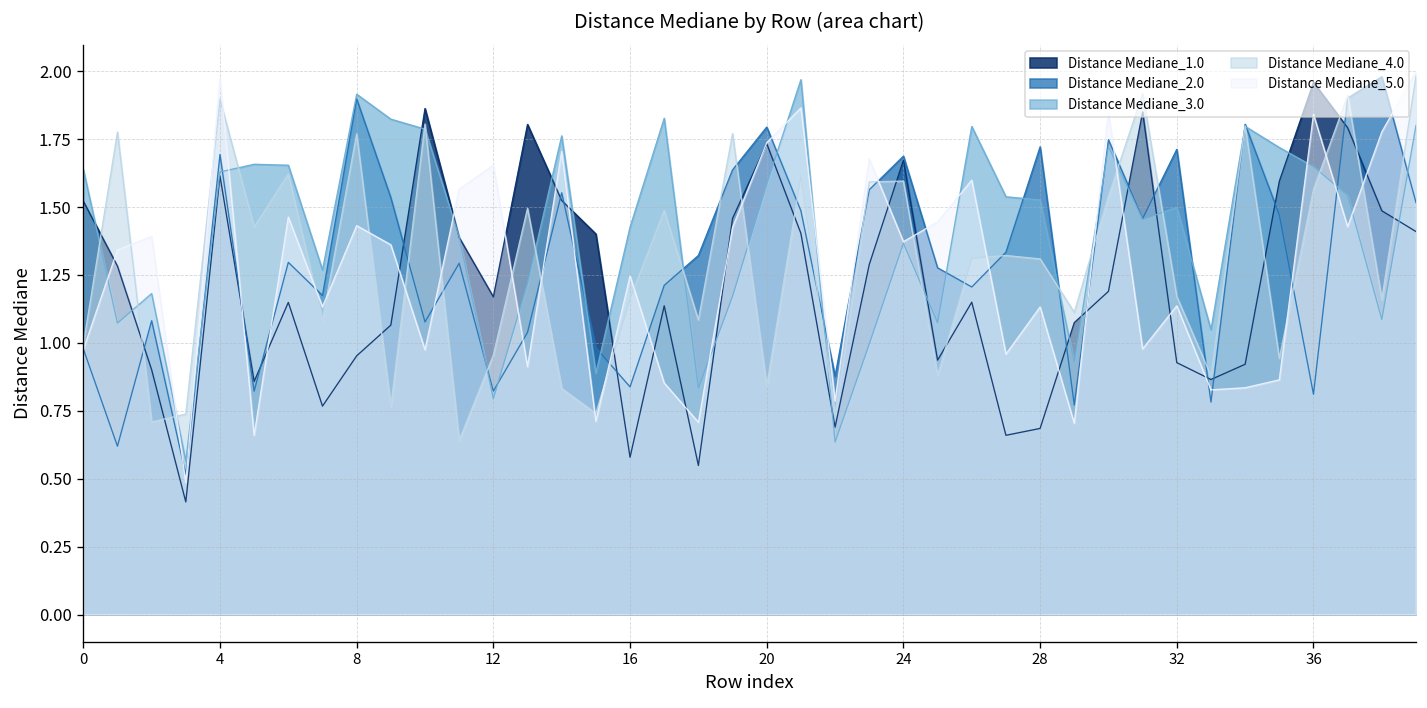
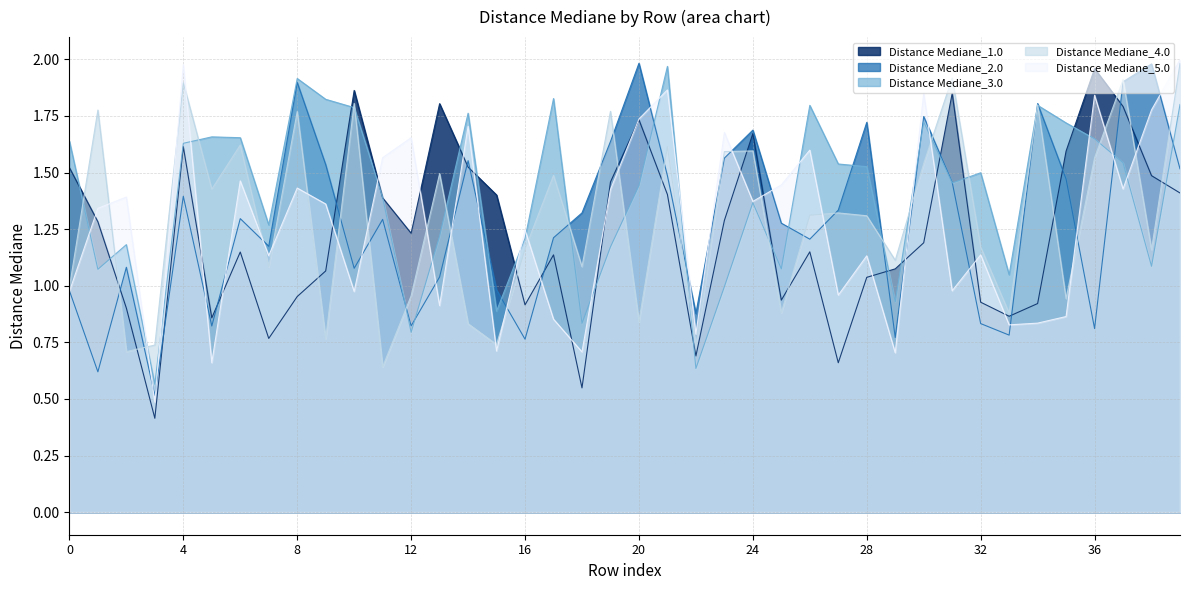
Distance Mediane_2.0, 4: 1.69 -> 1.40
Distance Mediane_1.0, 12: 1.17 -> 1.23
Distance Mediane_1.0, 16: 0.58 -> 0.92
Distance Mediane_2.0, 16: 0.84 -> 0.76
Distance Mediane_3.0, 16: 1.43 -> 1.21
Distance Mediane_2.0, 20: 1.79 -> 1.98
Distance Mediane_3.0, 20: 1.58 -> 1.44
Distance Mediane_1.0, 28: 0.68 -> 1.04
Distance Mediane_2.0, 32: 1.71 -> 0.83
